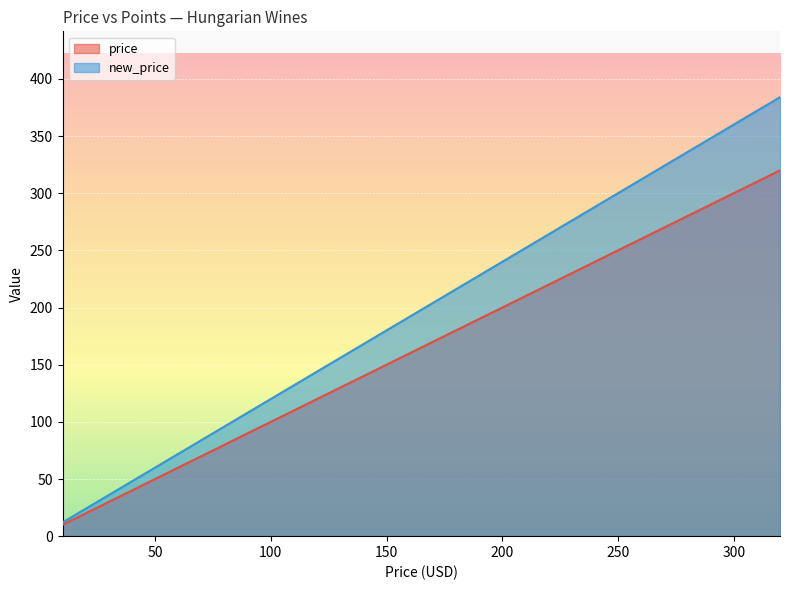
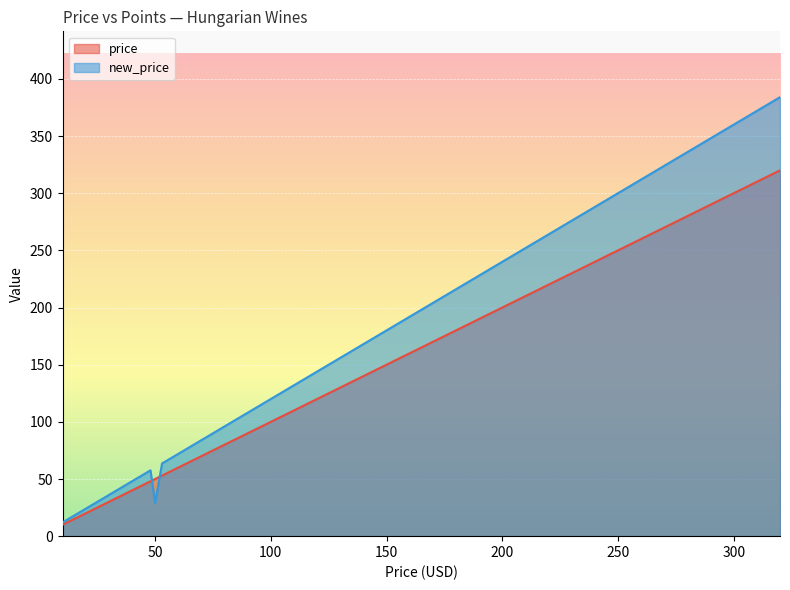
new_price, 50: 60 -> 29
